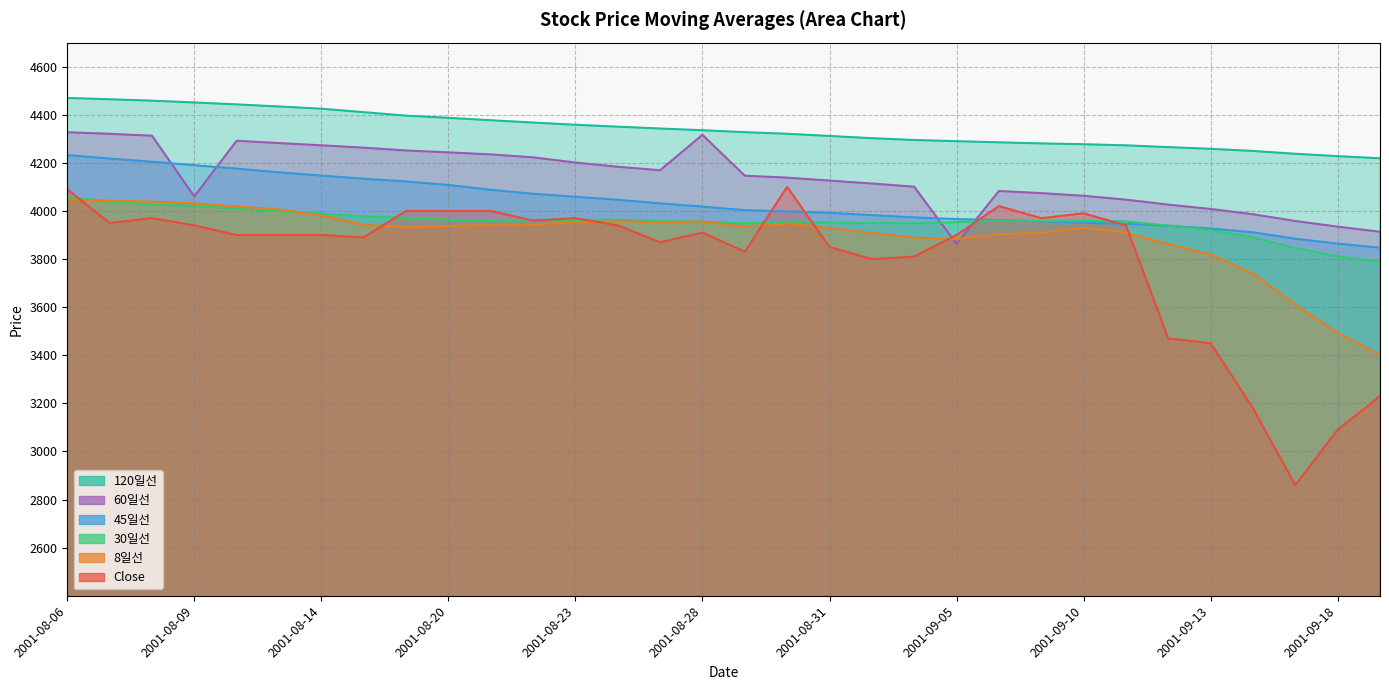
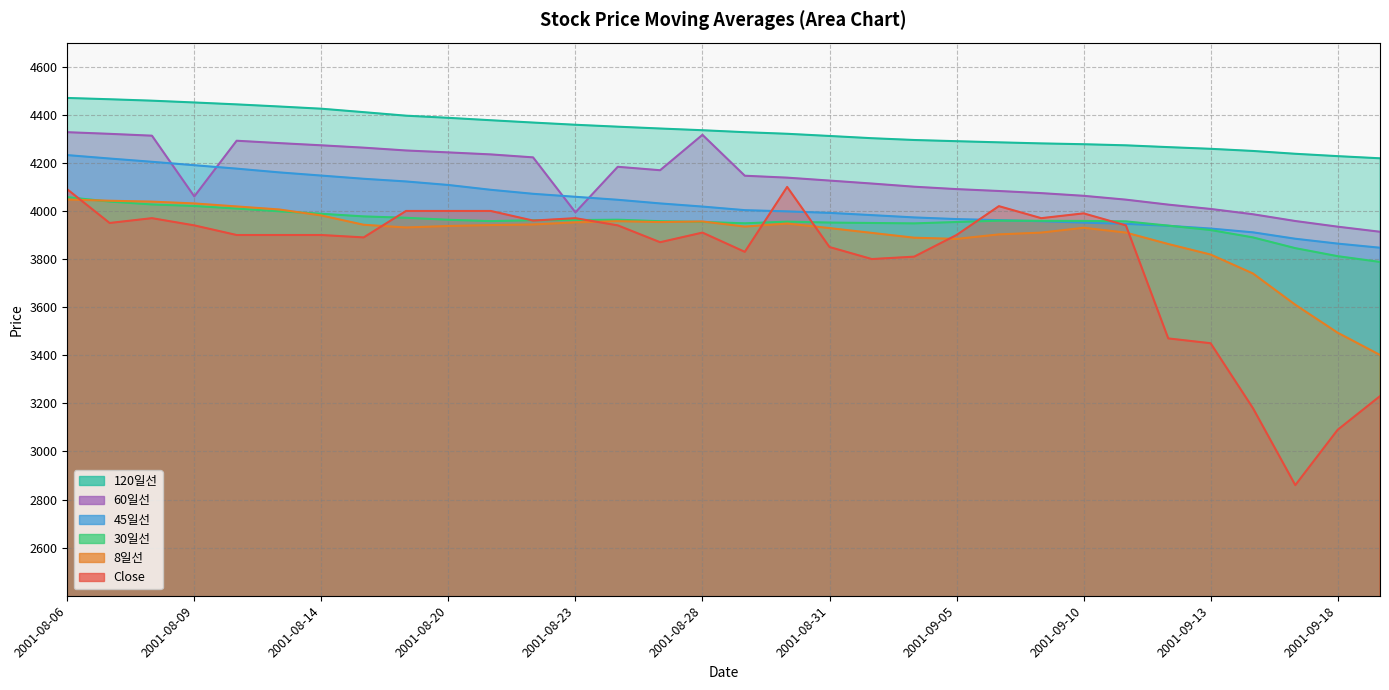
60일선, 2001-08-23: 4200 -> 3990
60일선, 2001-09-05: 3860 -> 4090
